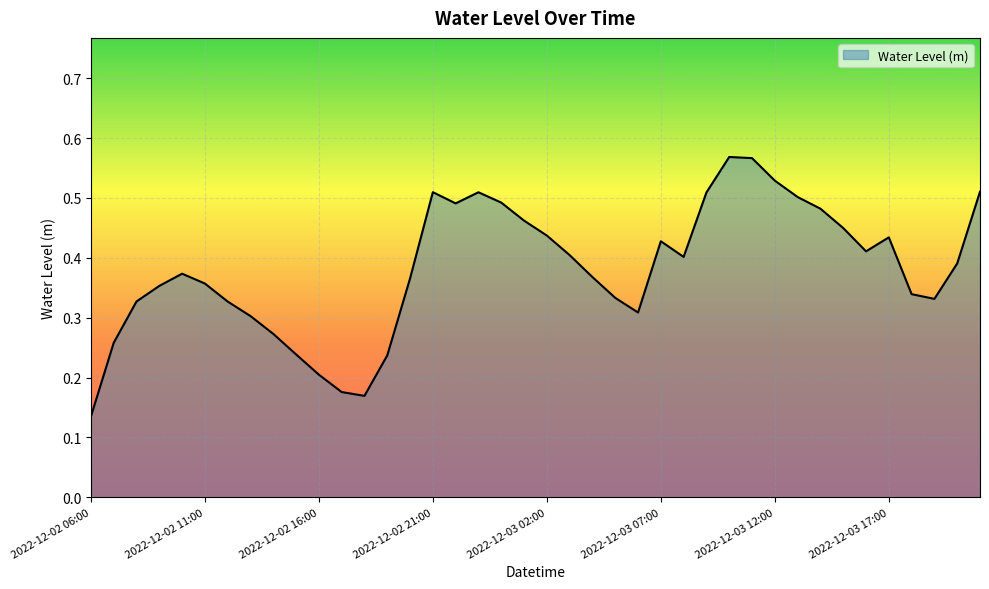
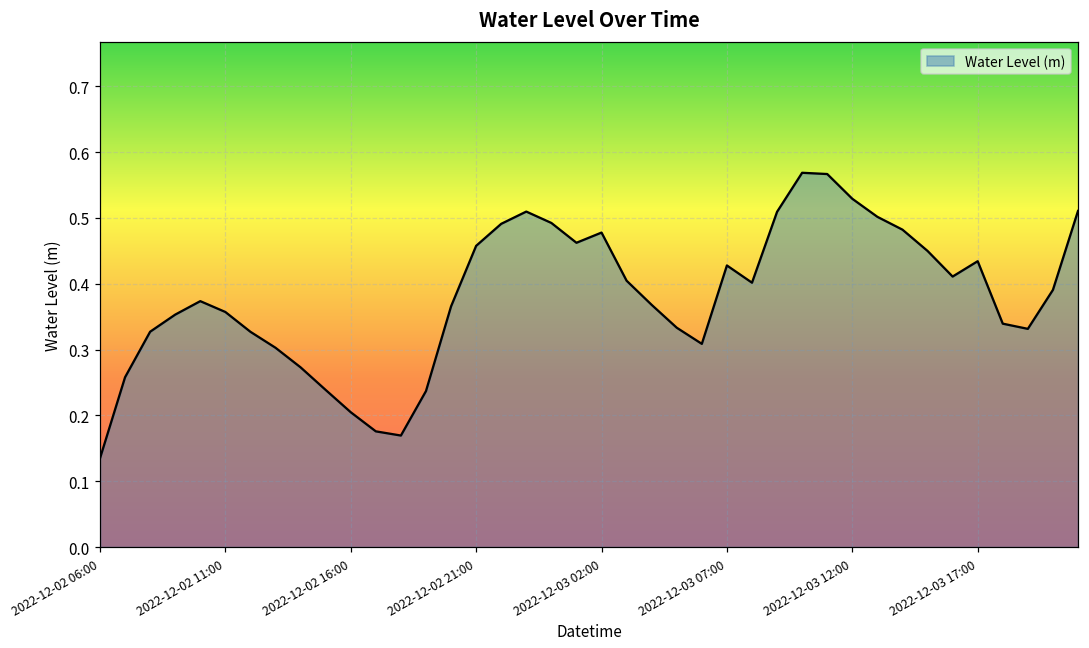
2022-12-02 21:00: 0.51 -> 0.46
2022-12-03 02:00: 0.44 -> 0.48
